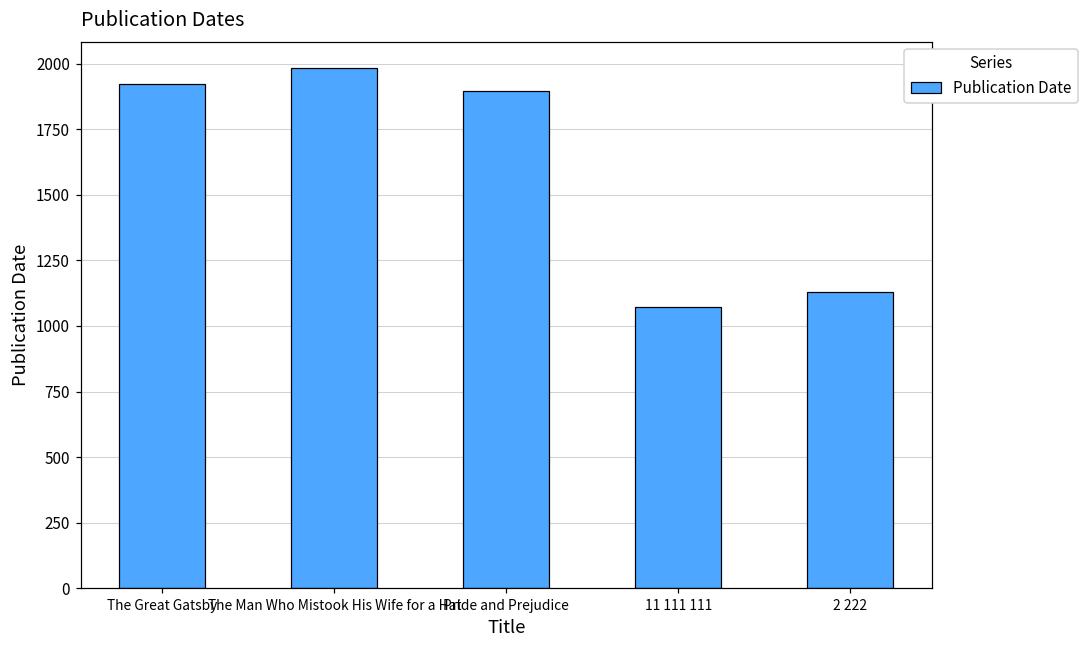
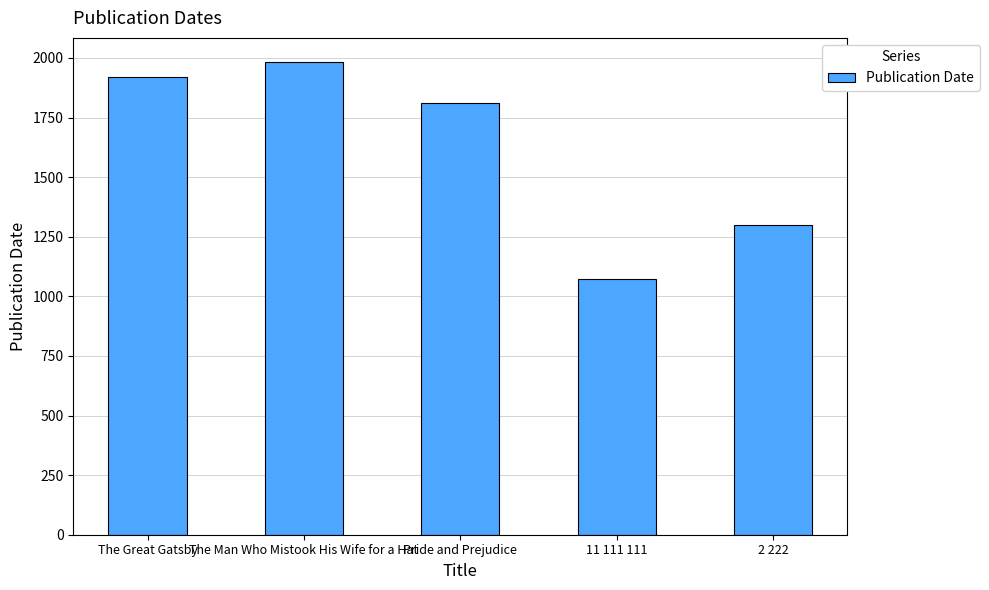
Pride and Prejudice: 1900 -> 1810
2 222: 1130 -> 1300
